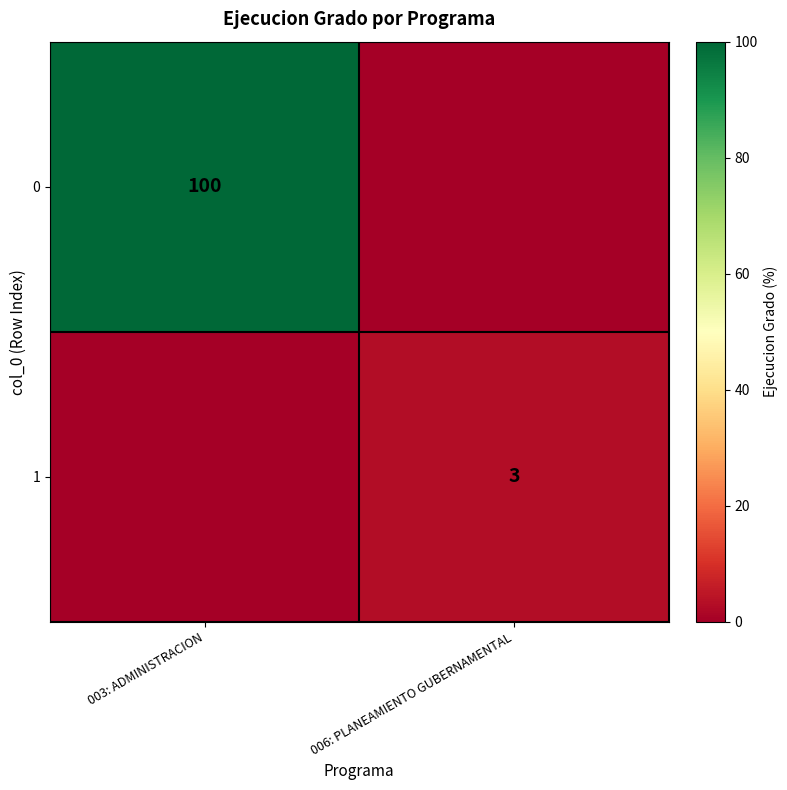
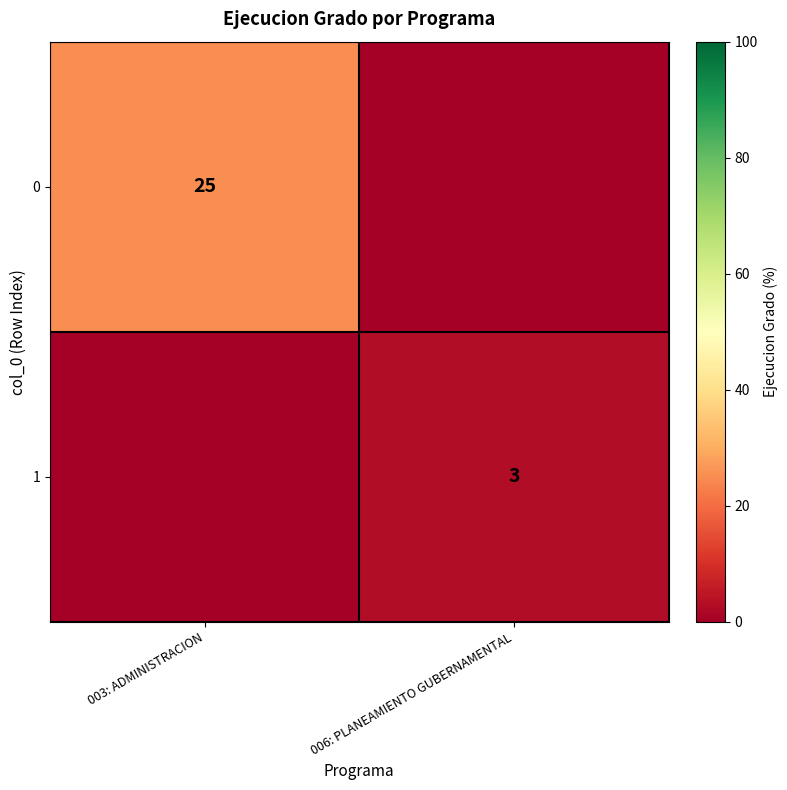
0, 003: ADMINISTRACION: 100 -> 25
